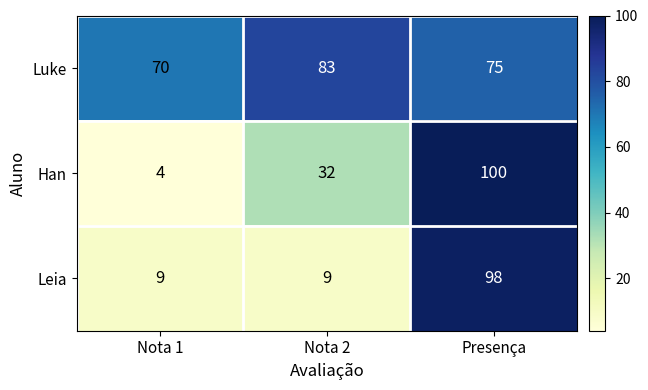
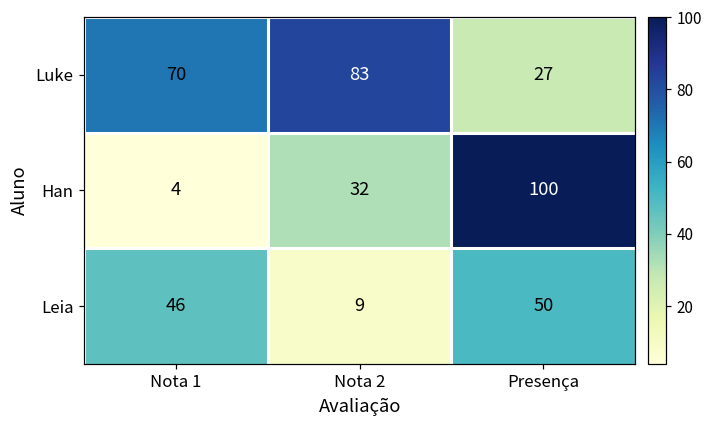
Luke, Presença: 75 -> 27
Leia, Nota 1: 9 -> 46
Leia, Presença: 98 -> 50
